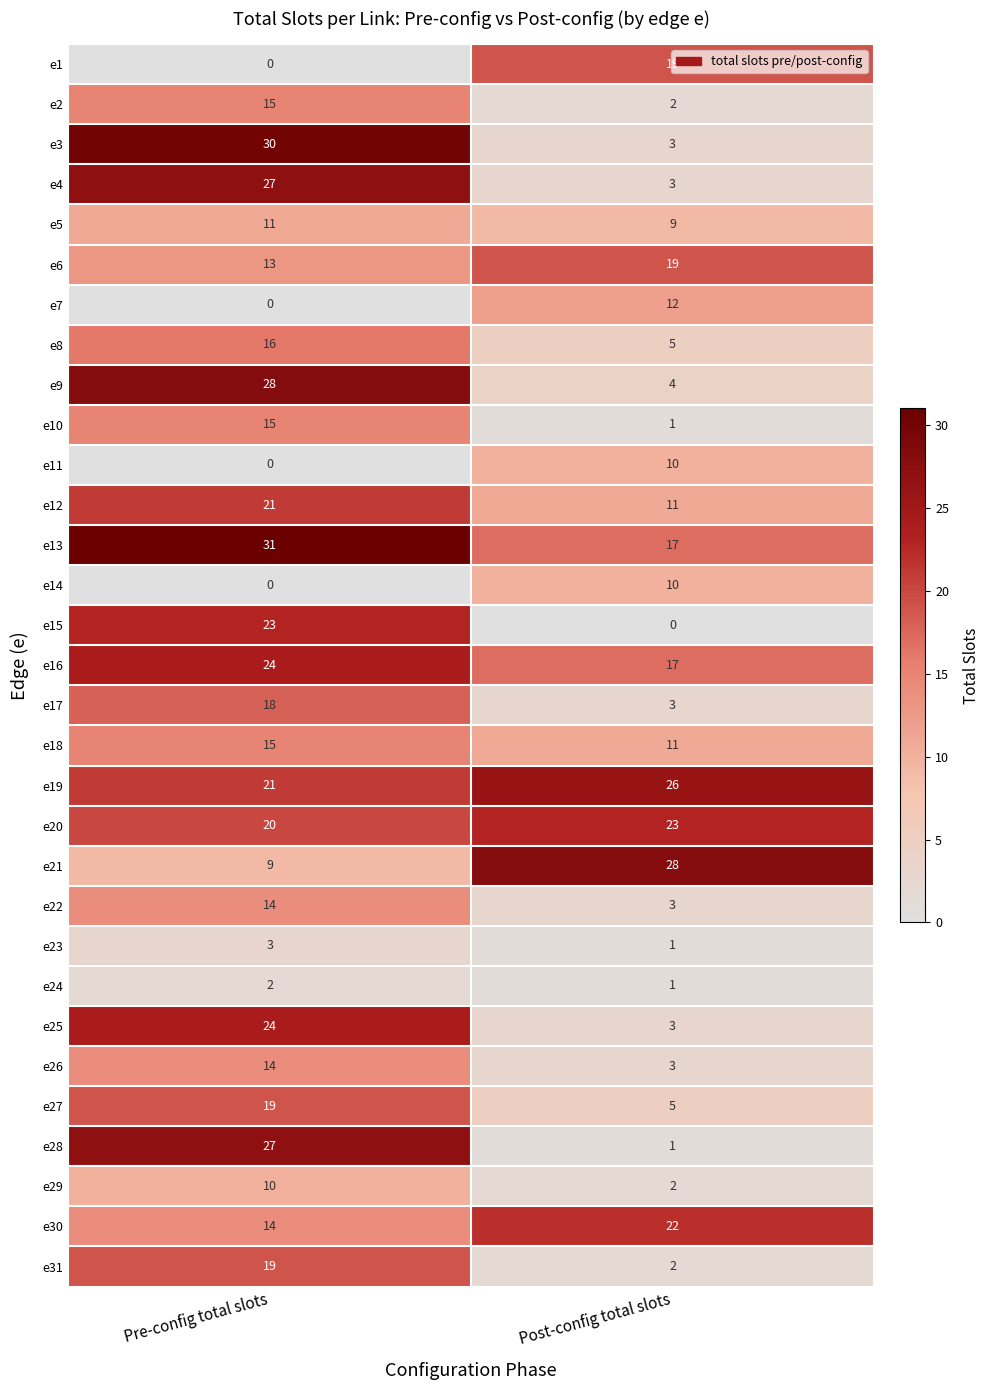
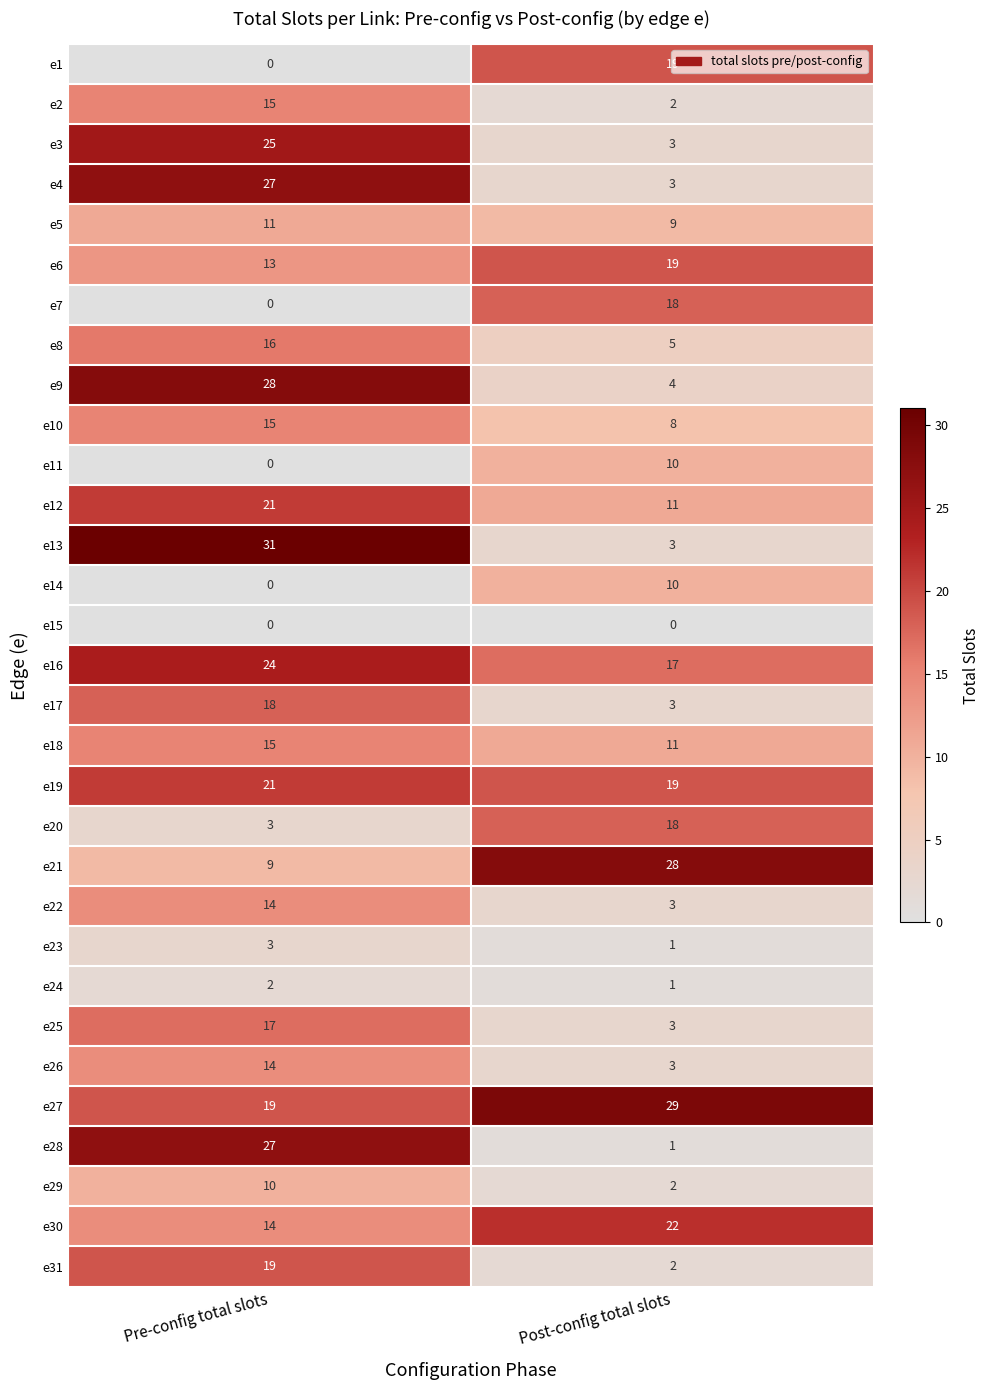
e3, Pre-config total slots: 30 -> 25
e7, Post-config total slots: 12 -> 18
e10, Post-config total slots: 1 -> 8
e13, Post-config total slots: 17 -> 3
e15, Pre-config total slots: 23 -> 0
e19, Post-config total slots: 26 -> 19
e20, Pre-config total slots: 20 -> 3
e20, Post-config total slots: 23 -> 18
e25, Pre-config total slots: 24 -> 17
e27, Post-config total slots: 5 -> 29
